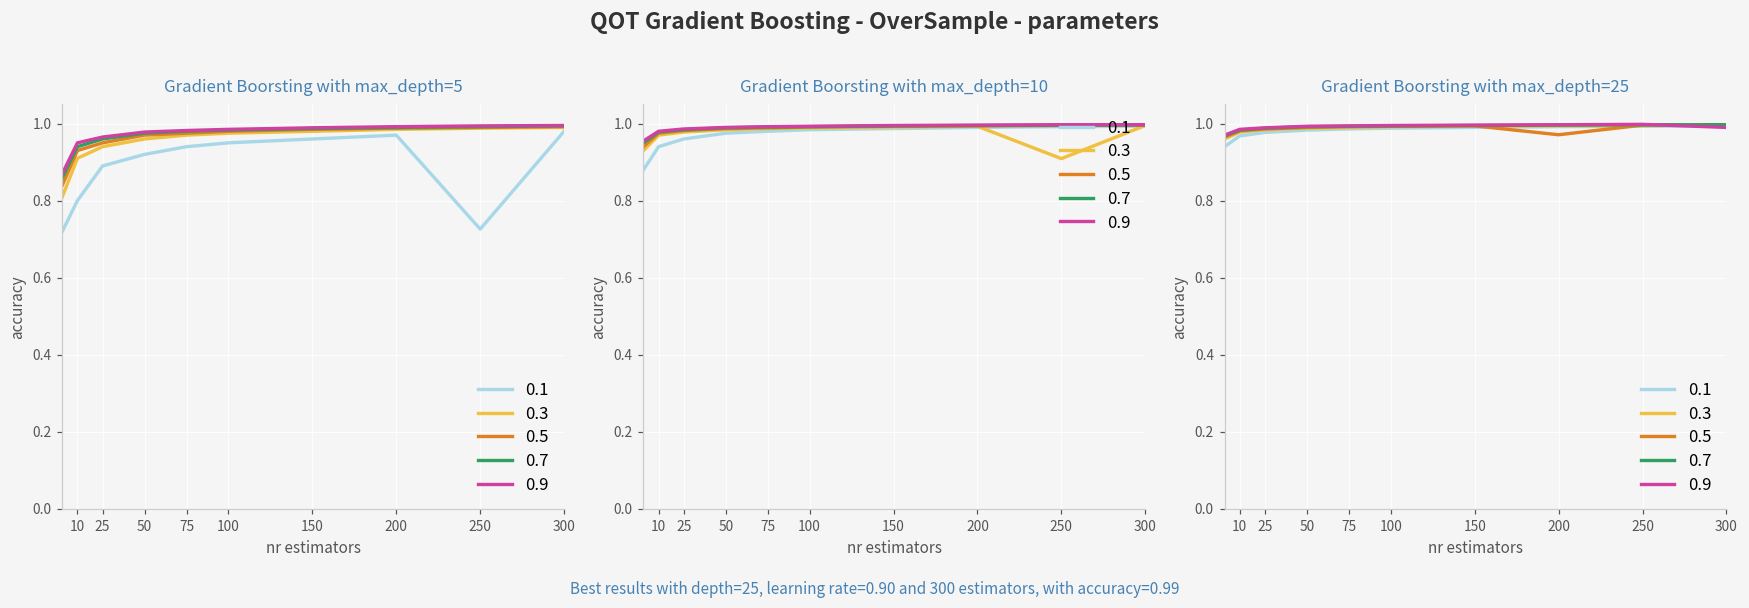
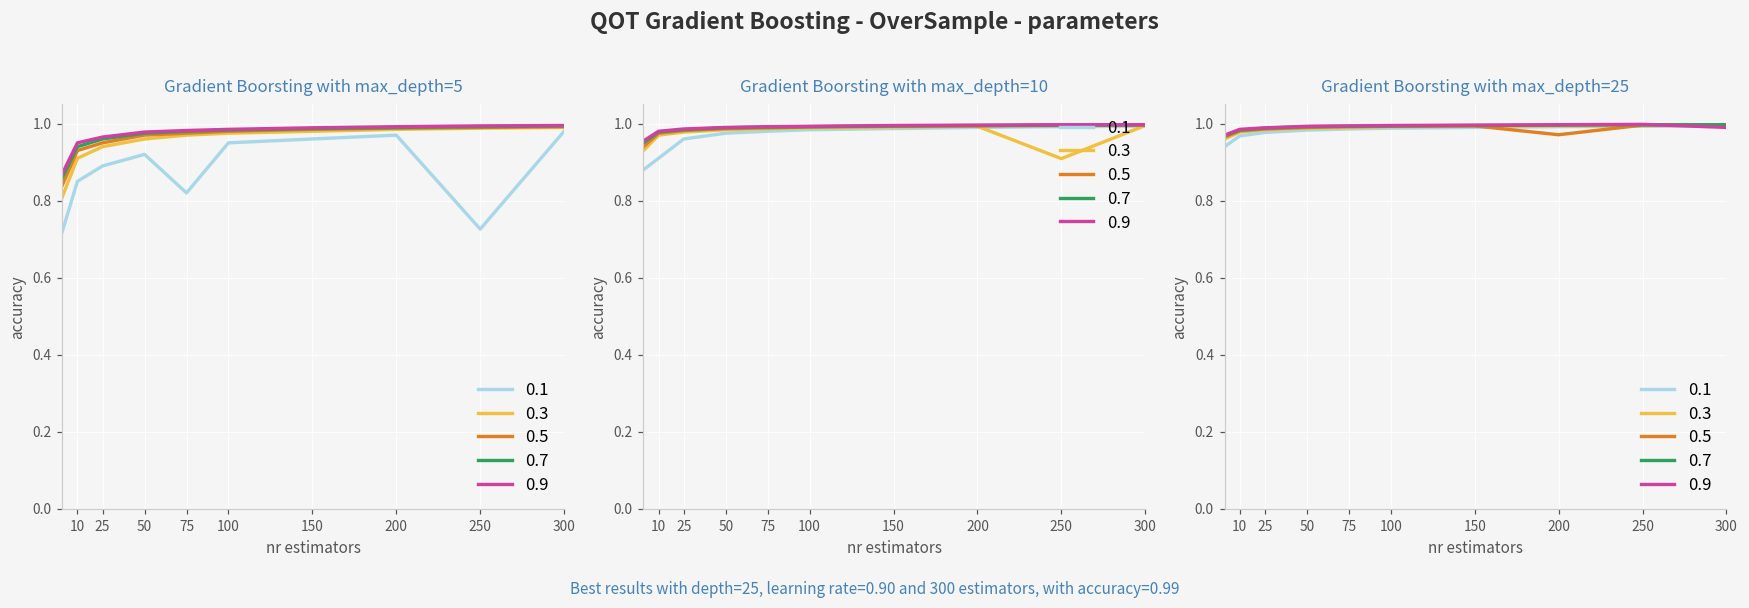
Gradient Boorsting with max_depth=5, 0.1, 10: 0.80 -> 0.85
Gradient Boorsting with max_depth=5, 0.1, 75: 0.94 -> 0.82
Gradient Boorsting with max_depth=10, 0.1, 10: 0.94 -> 0.91
